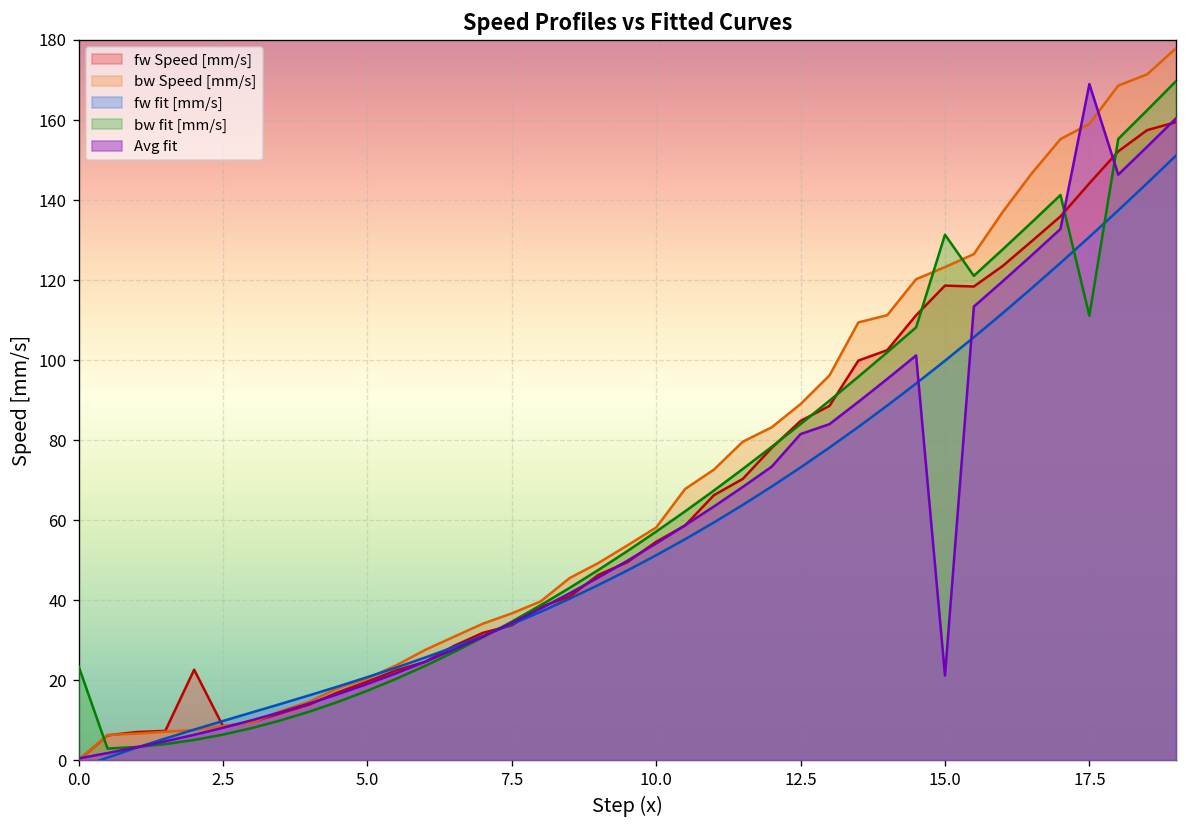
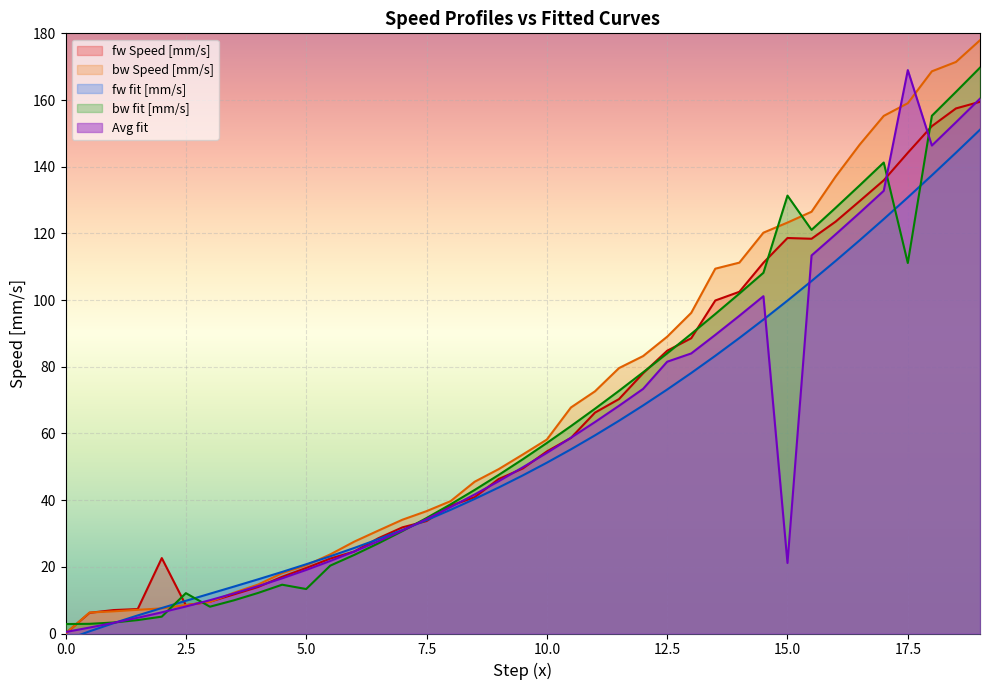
bw fit [mm/s], 0.0: 23 -> 3
bw fit [mm/s], 2.5: 6 -> 12
bw fit [mm/s], 5.0: 17 -> 13
